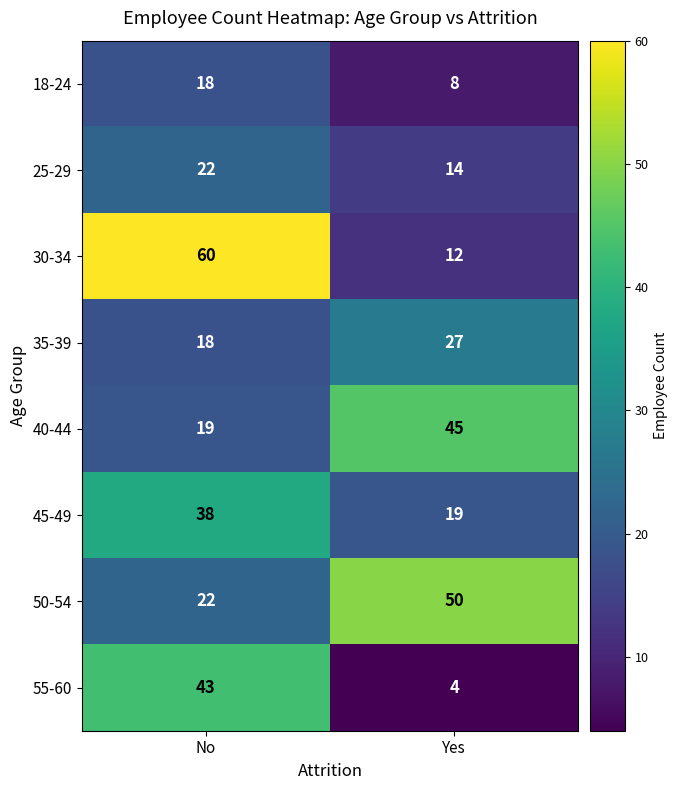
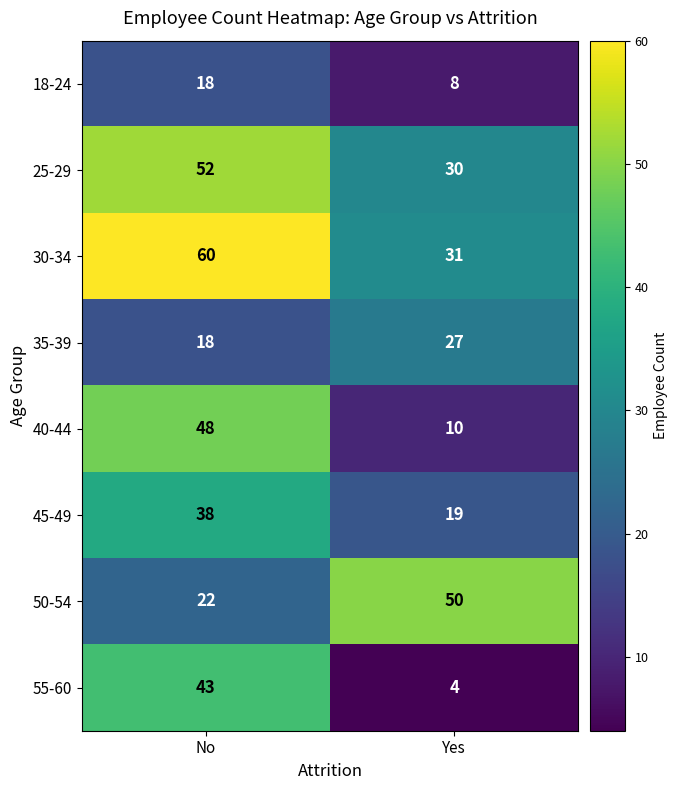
25-29, No: 22 -> 52
25-29, Yes: 14 -> 30
30-34, Yes: 12 -> 31
40-44, No: 19 -> 48
40-44, Yes: 45 -> 10
